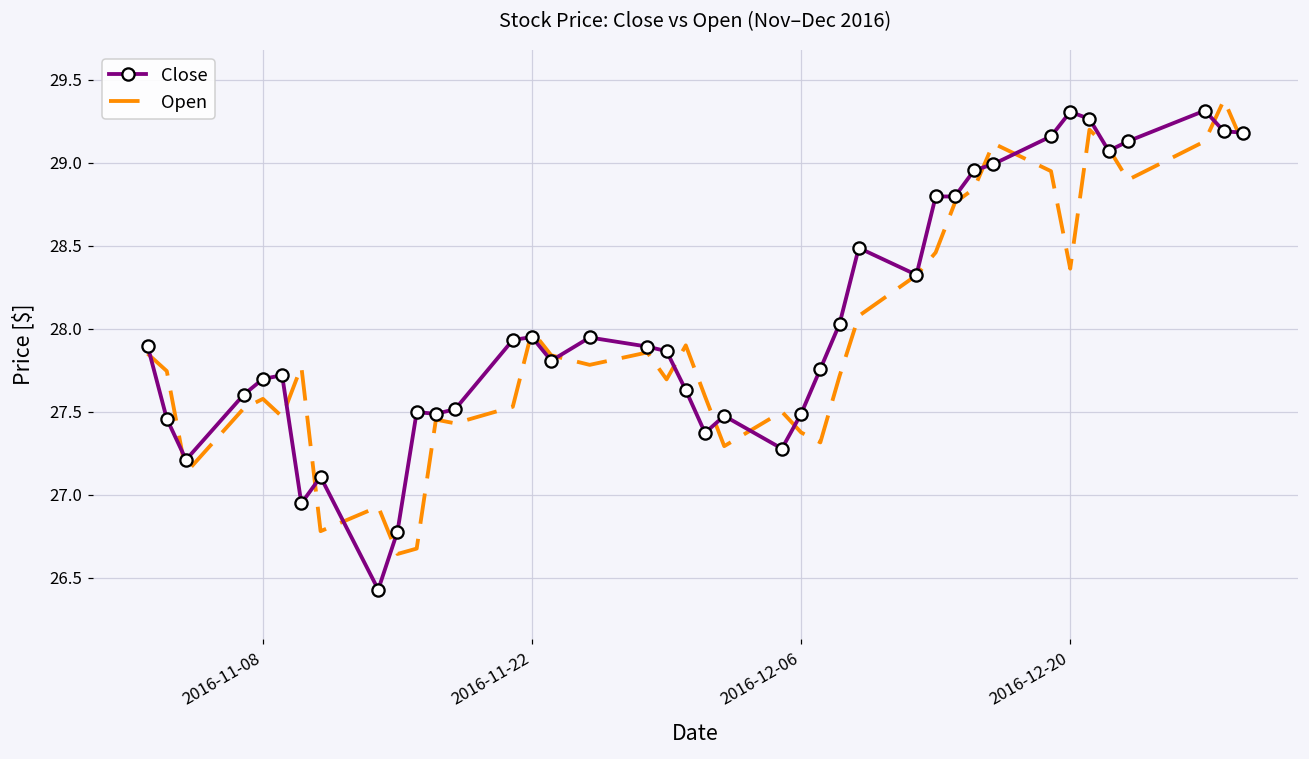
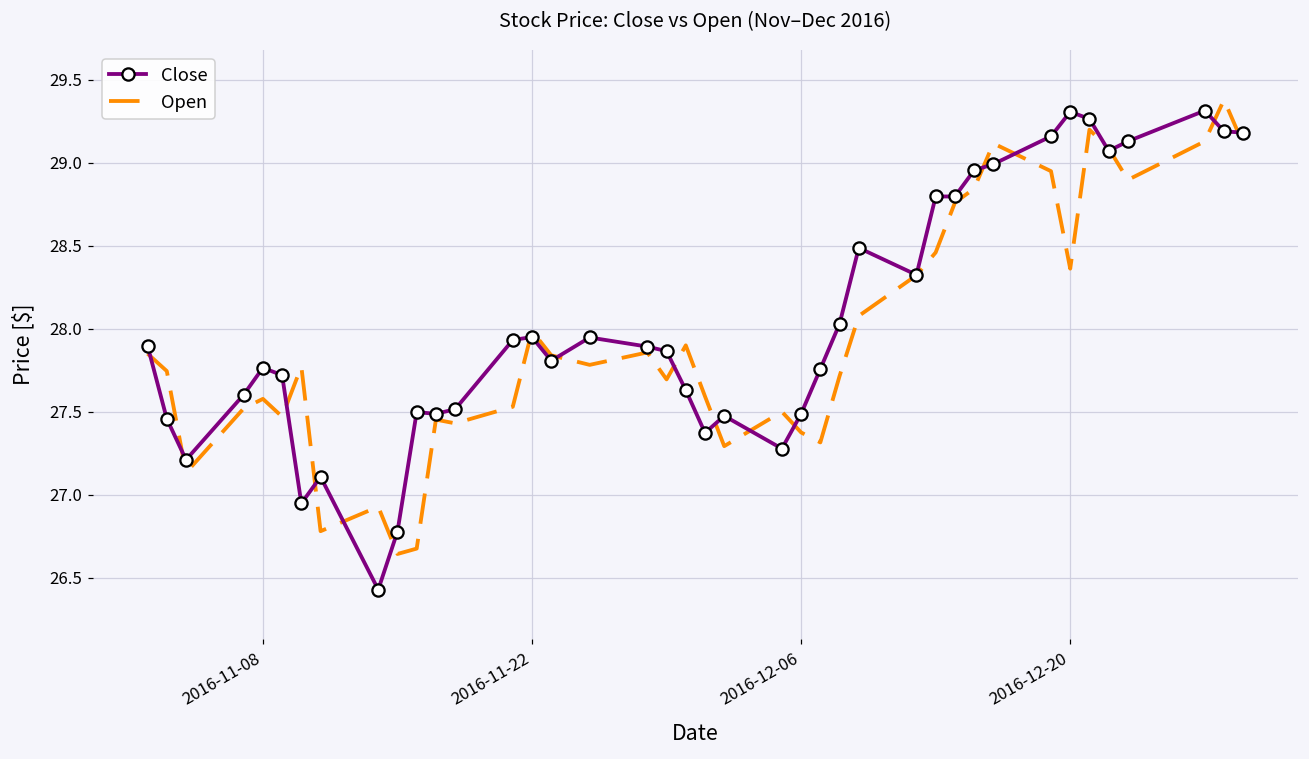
Close, 2016-11-08: 27.70 -> 27.76
